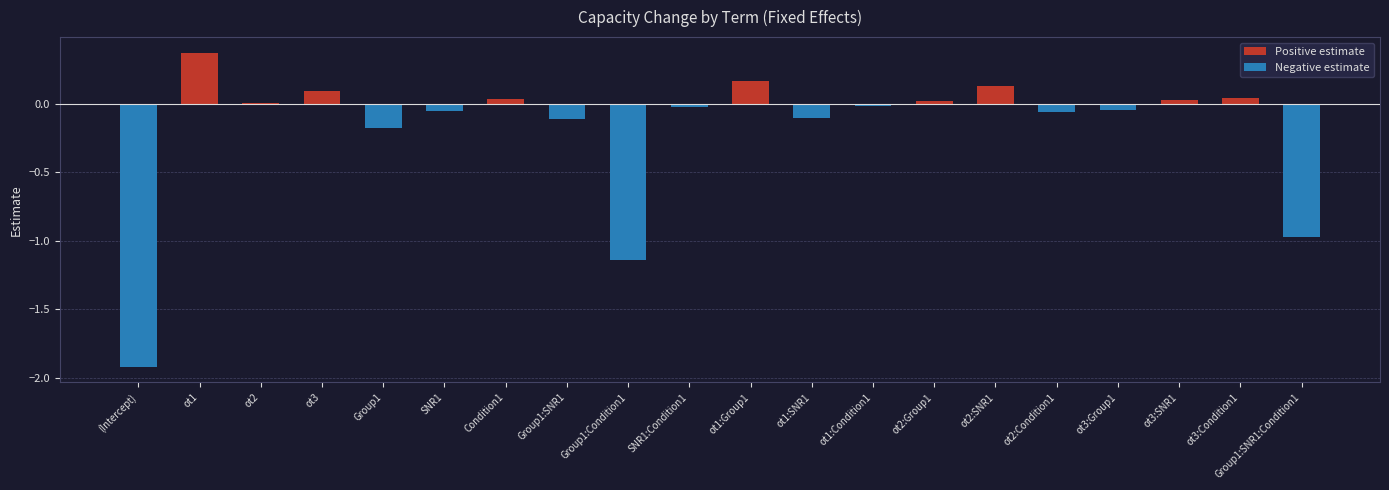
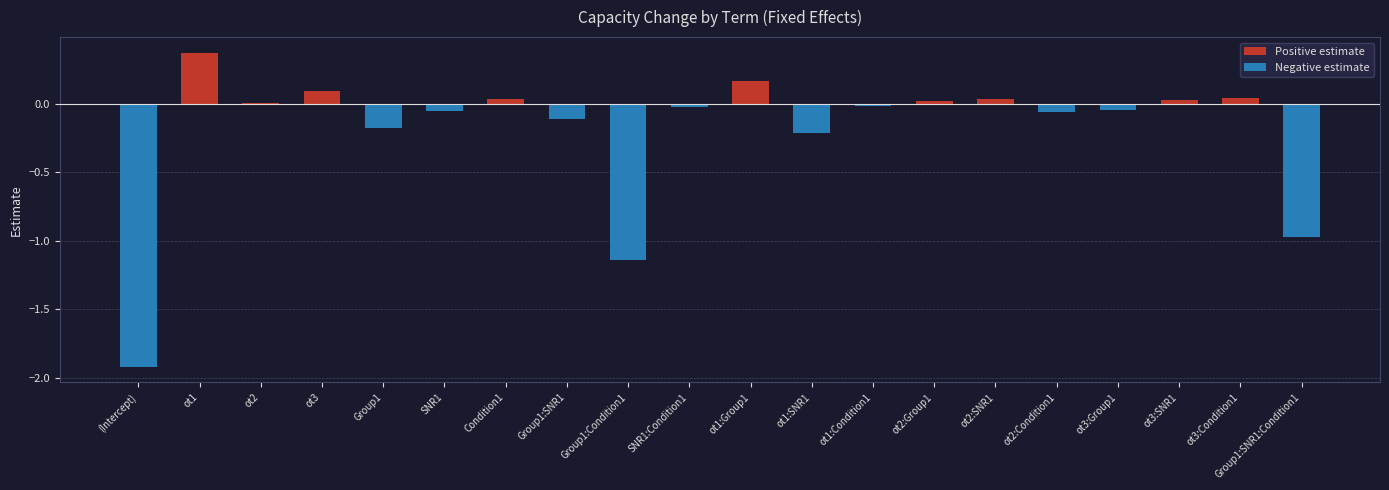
Negative estimate, ot1:SNR1: -0.10 -> -0.21
Positive estimate, ot2:SNR1: 0.13 -> 0.04
